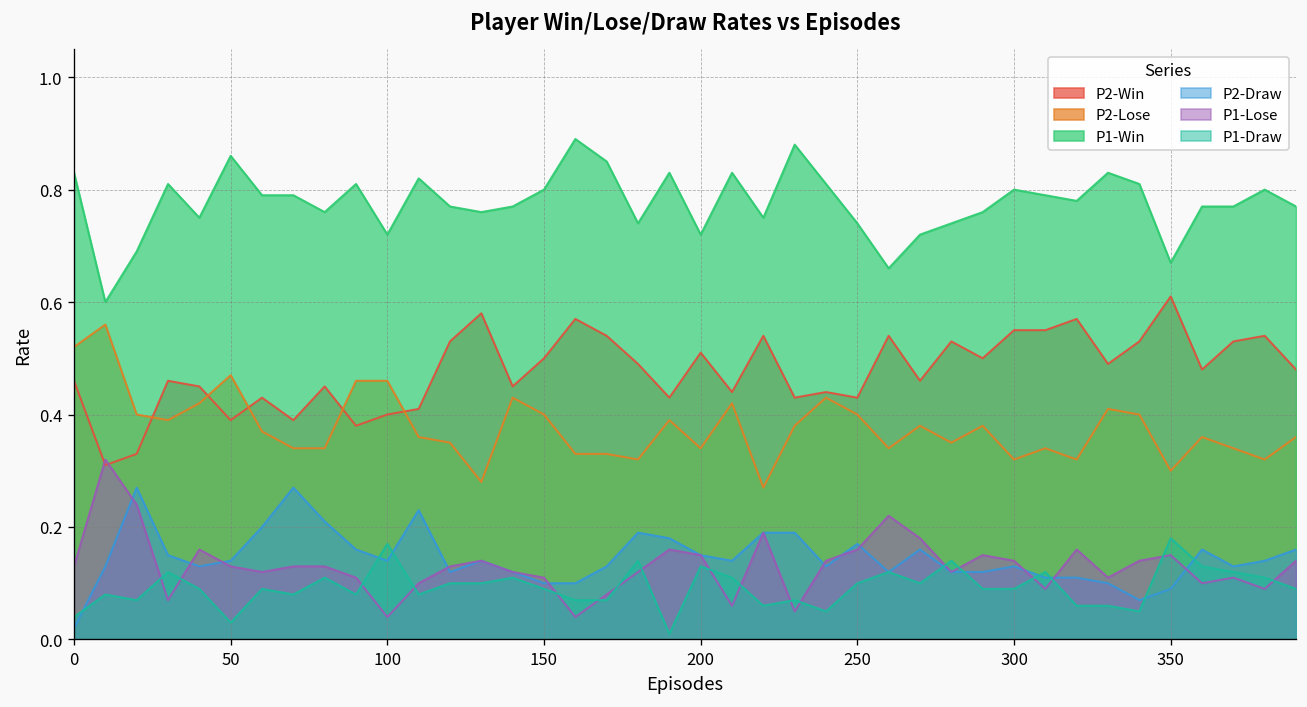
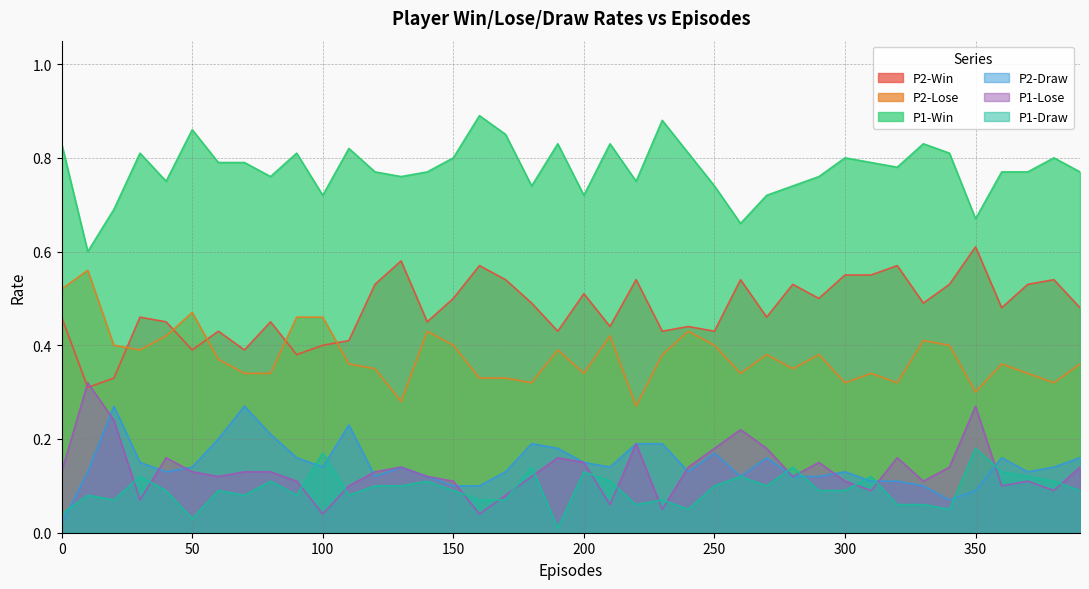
P1-Lose, 250: 0.16 -> 0.18
P1-Lose, 300: 0.14 -> 0.11
P1-Lose, 350: 0.15 -> 0.27
